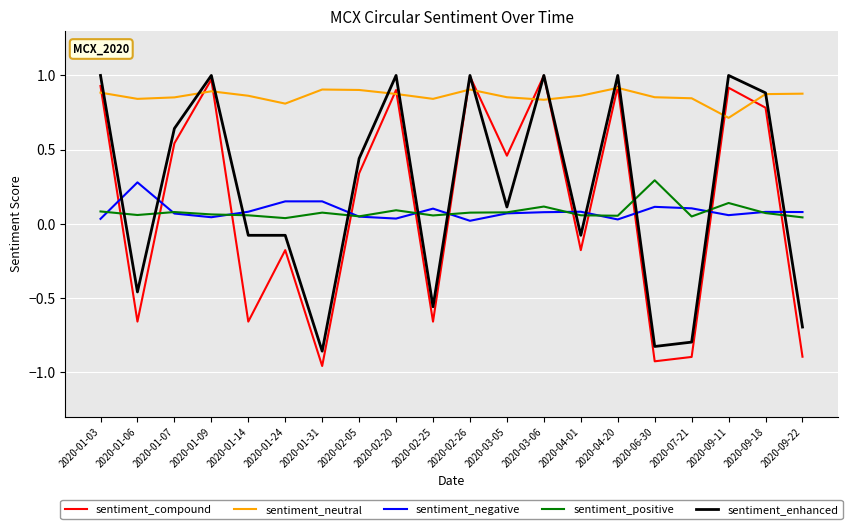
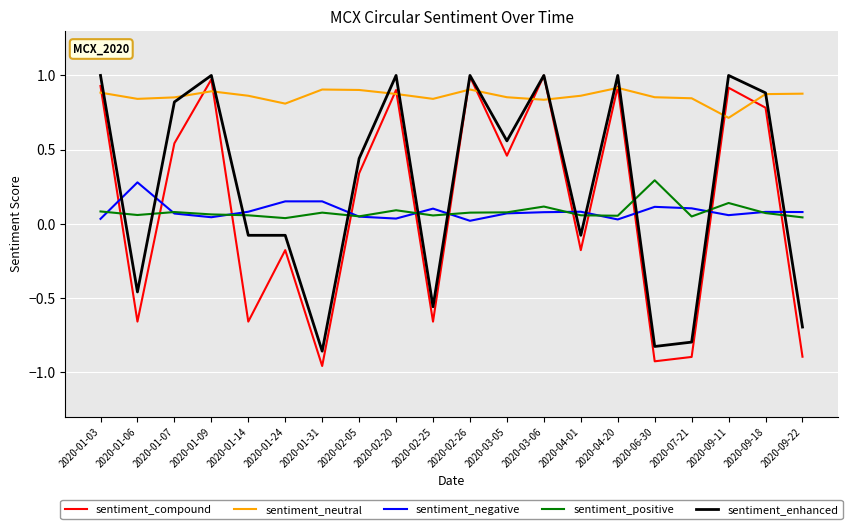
sentiment_enhanced, 2020-01-07: 0.64 -> 0.82
sentiment_enhanced, 2020-03-05: 0.11 -> 0.56
